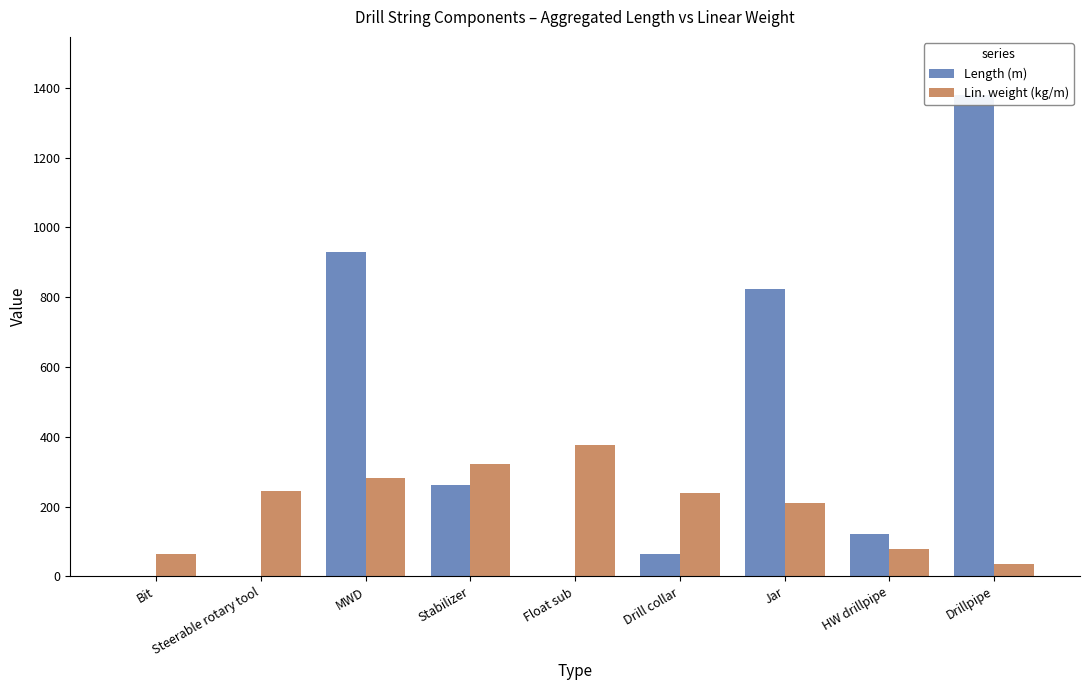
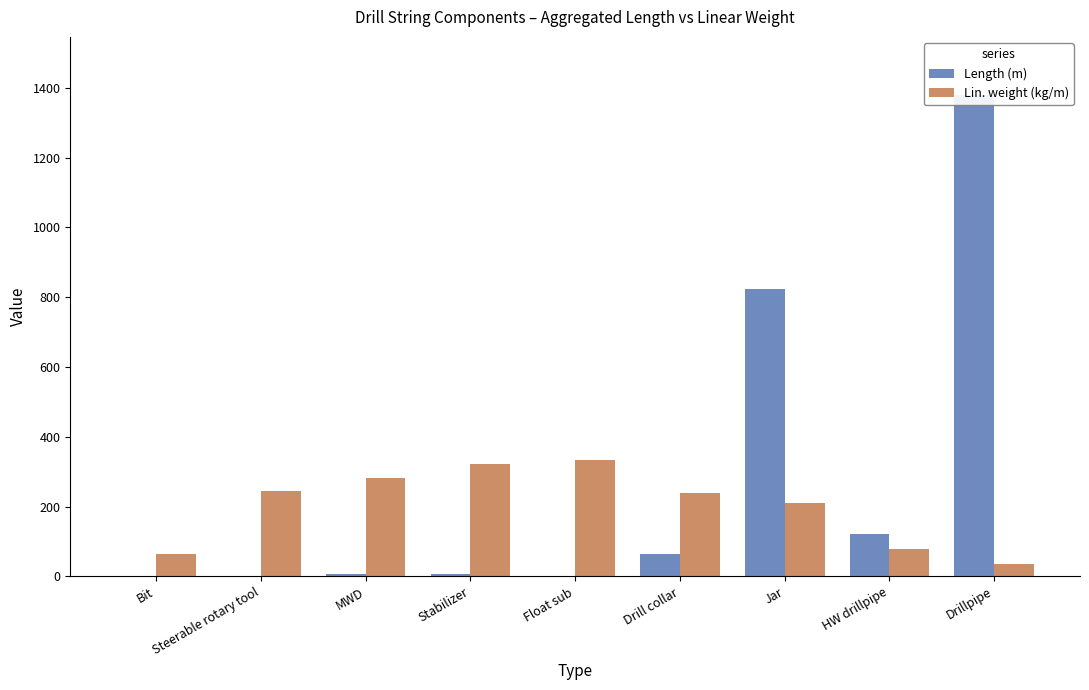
Length (m), MWD: 930 -> 10
Length (m), Stabilizer: 260 -> 10
Lin. weight (kg/m), Float sub: 380 -> 330
